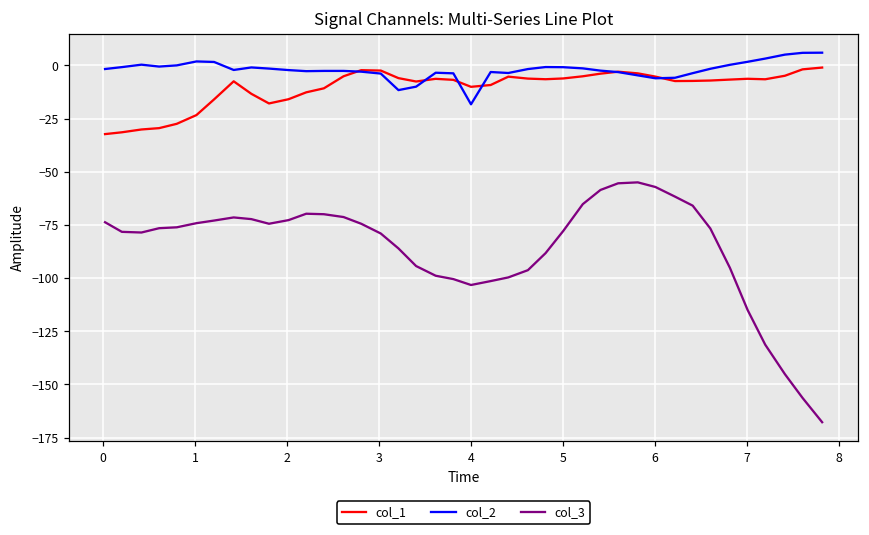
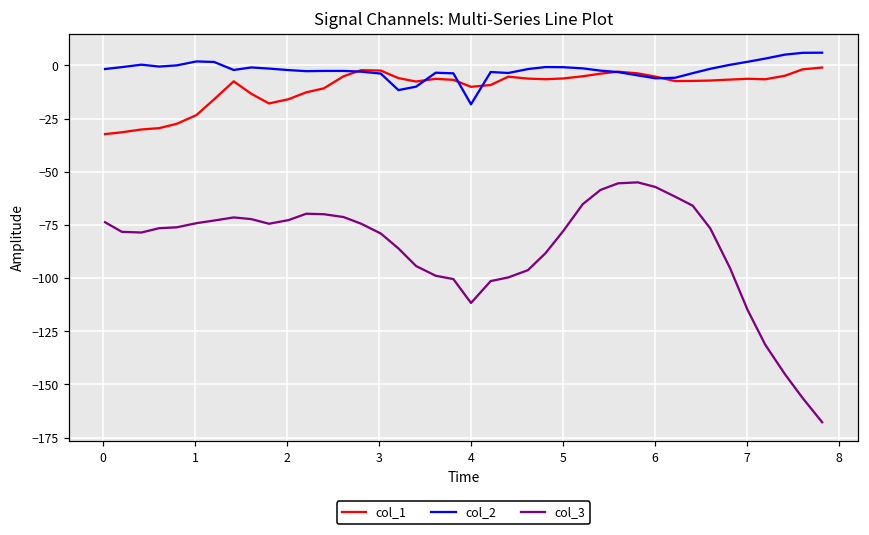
col_3, 4: -103 -> -112
